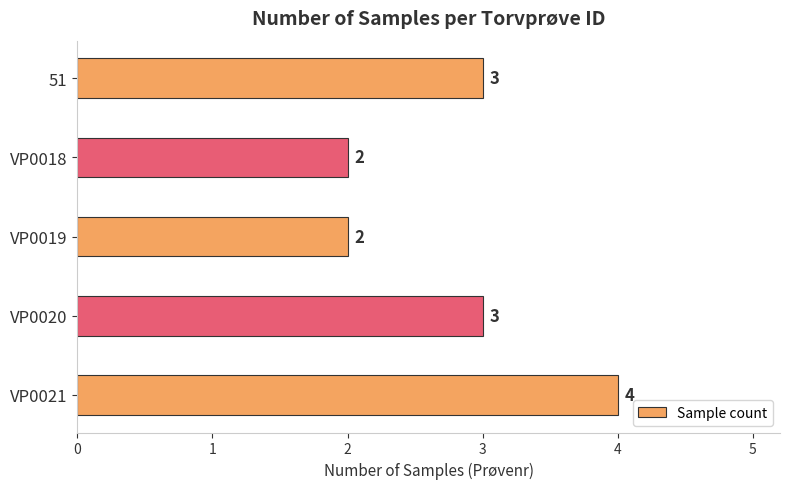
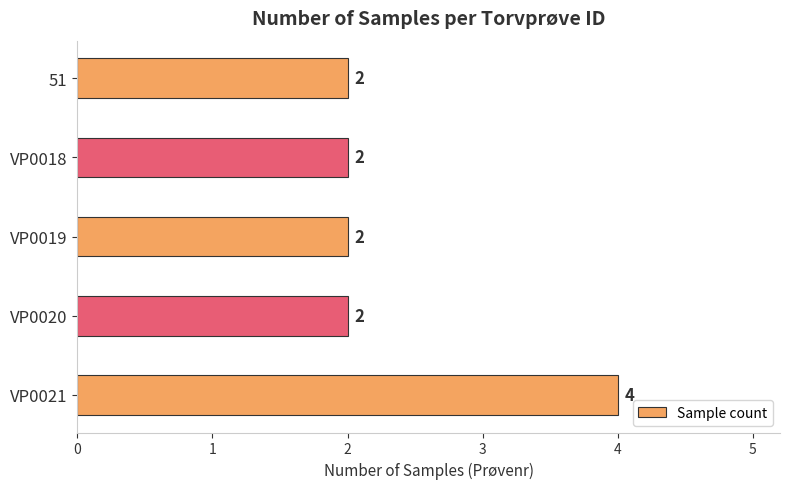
51: 3 -> 2
VP0020: 3 -> 2
